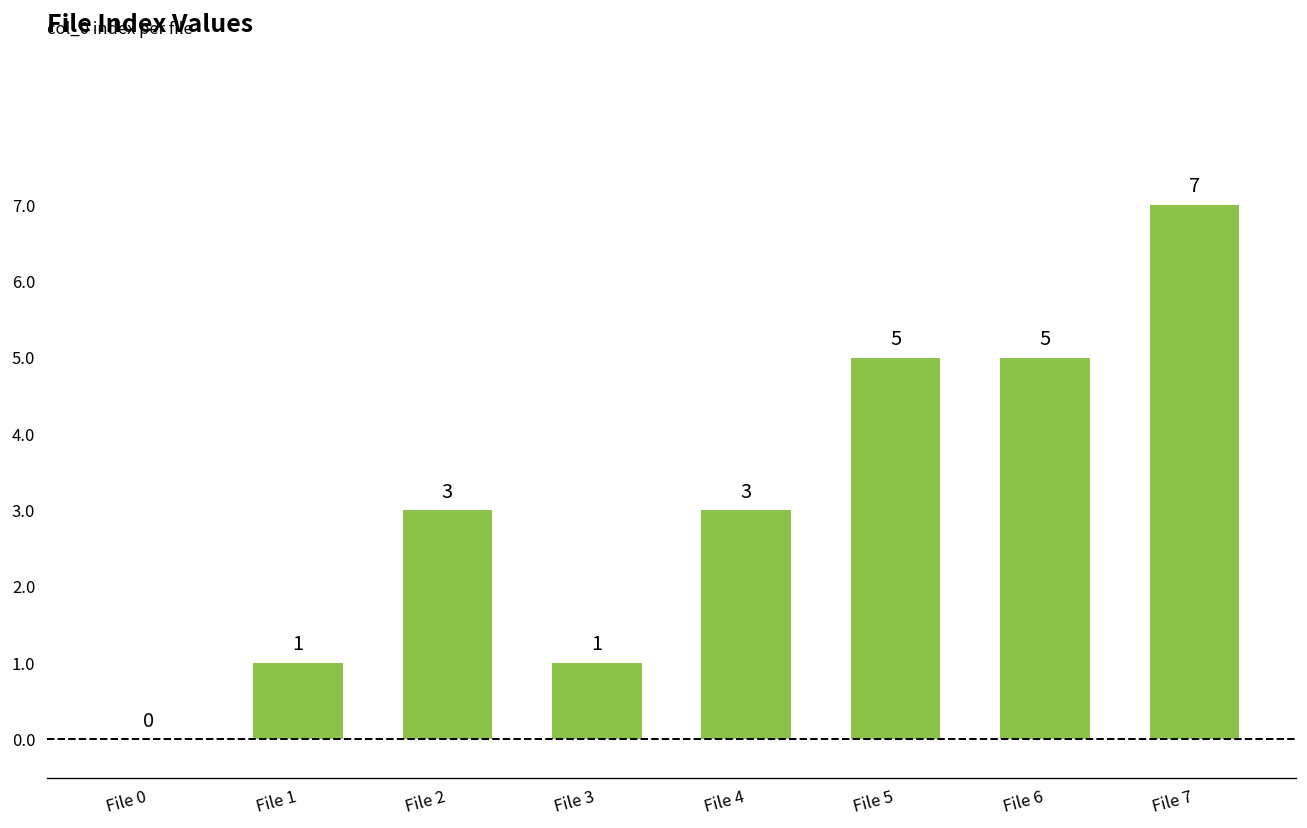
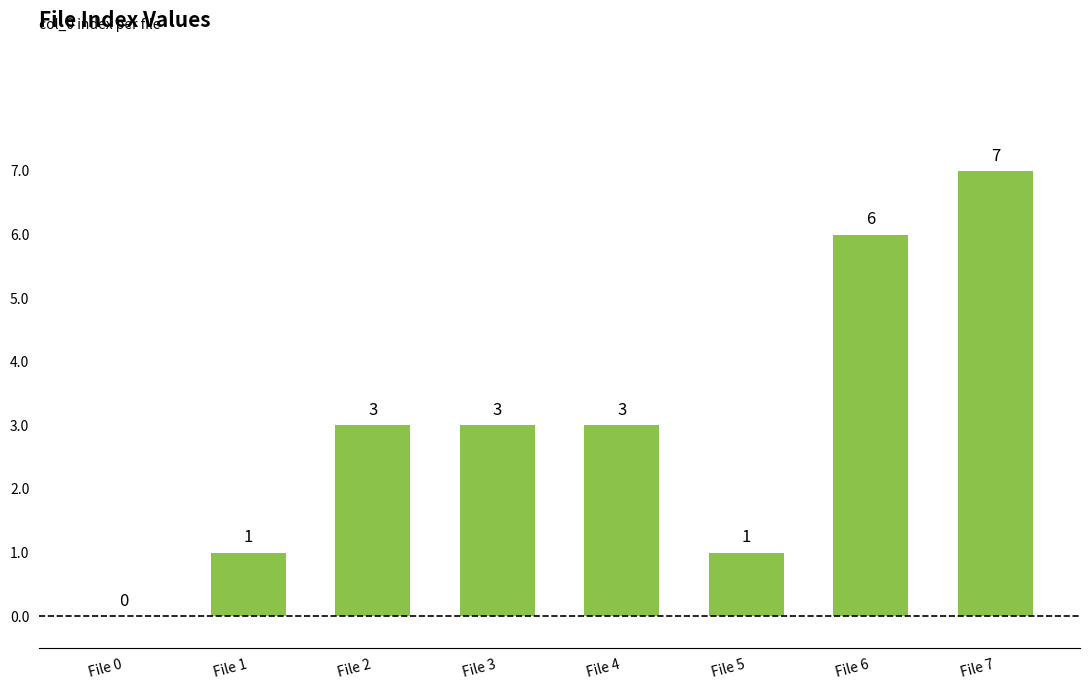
File 3: 1 -> 3
File 5: 5 -> 1
File 6: 5 -> 6
